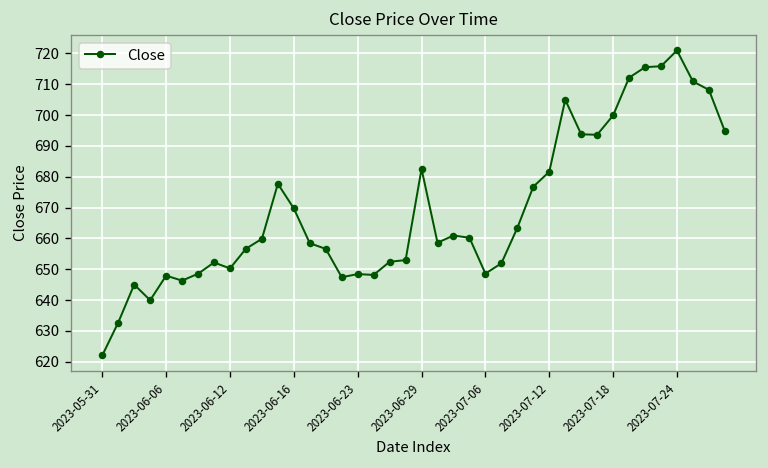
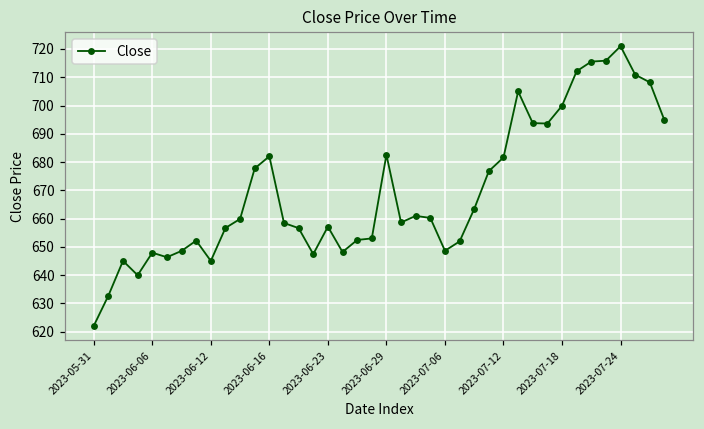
2023-06-12: 650 -> 645
2023-06-16: 670 -> 682
2023-06-23: 648 -> 657
